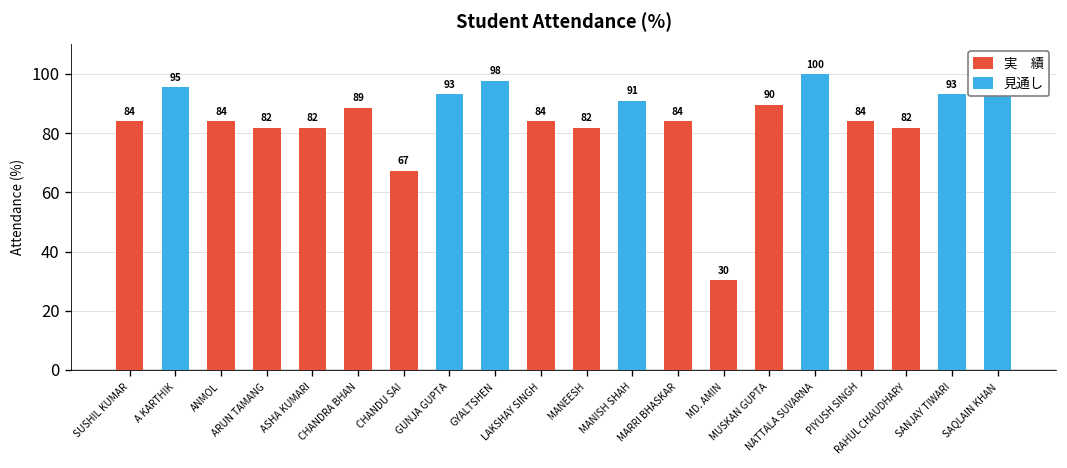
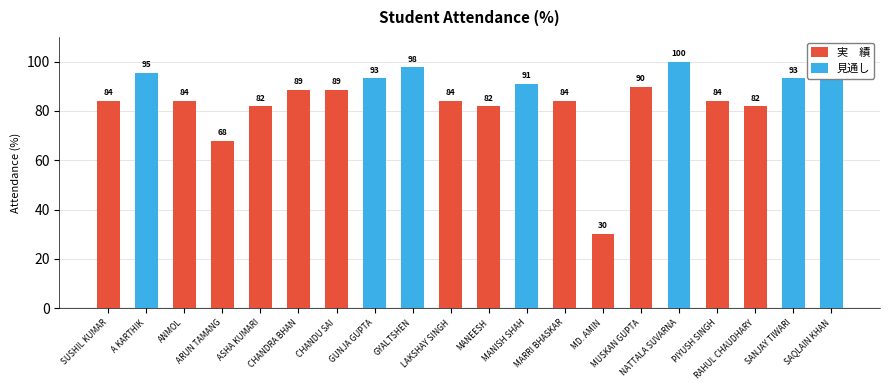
実 績, ARUN TAMANG: 82 -> 68
実 績, CHANDU SAI: 67 -> 89
